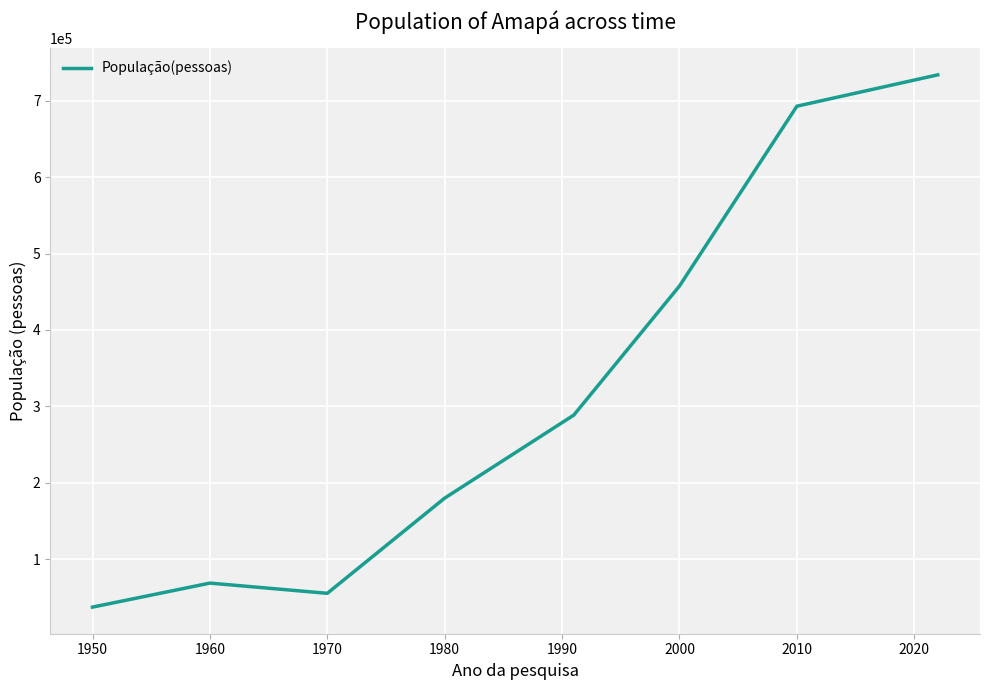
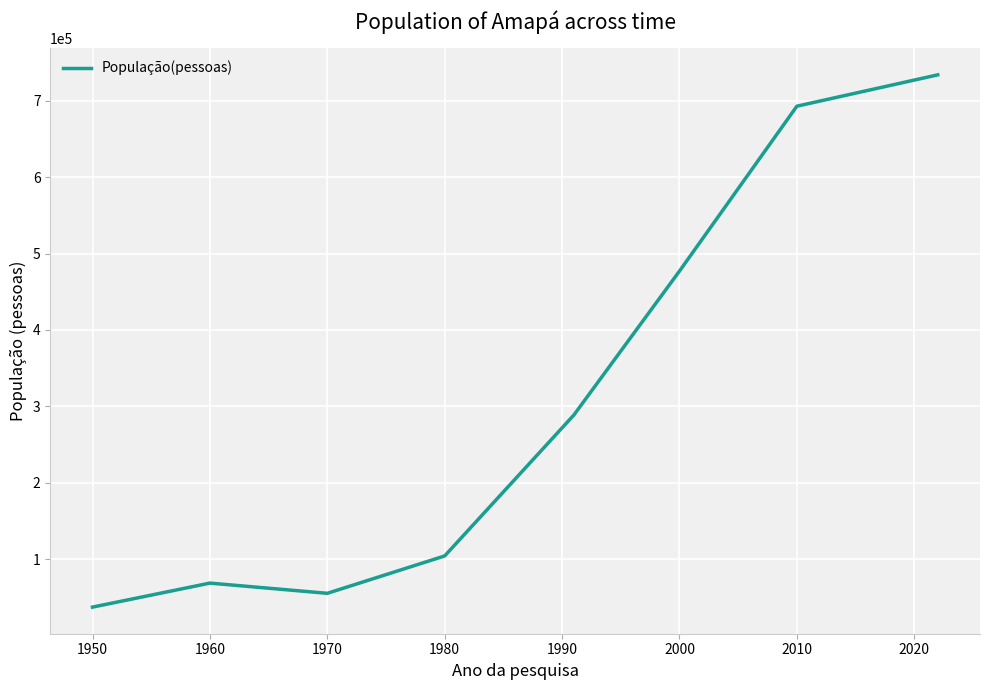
1980: 180000 -> 100000
2000: 460000 -> 480000
